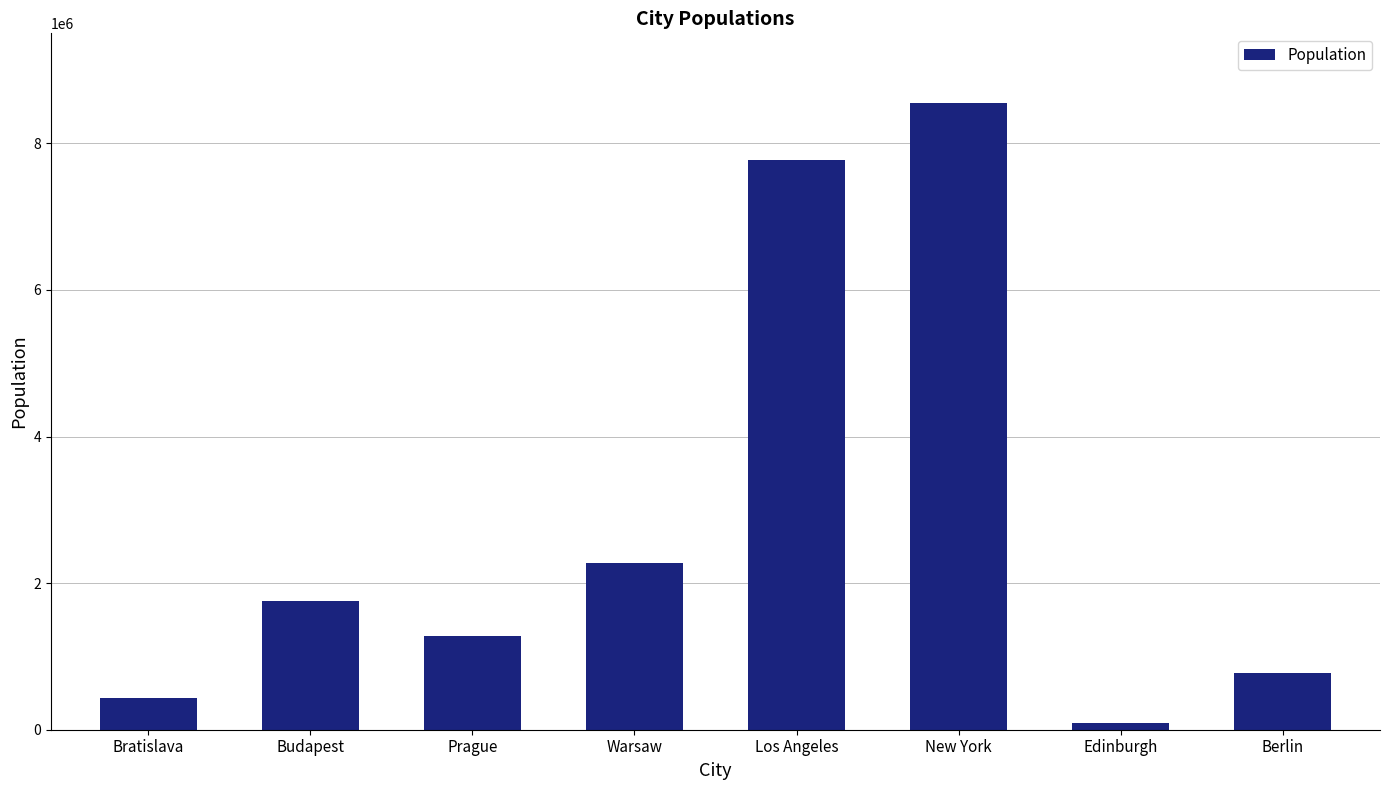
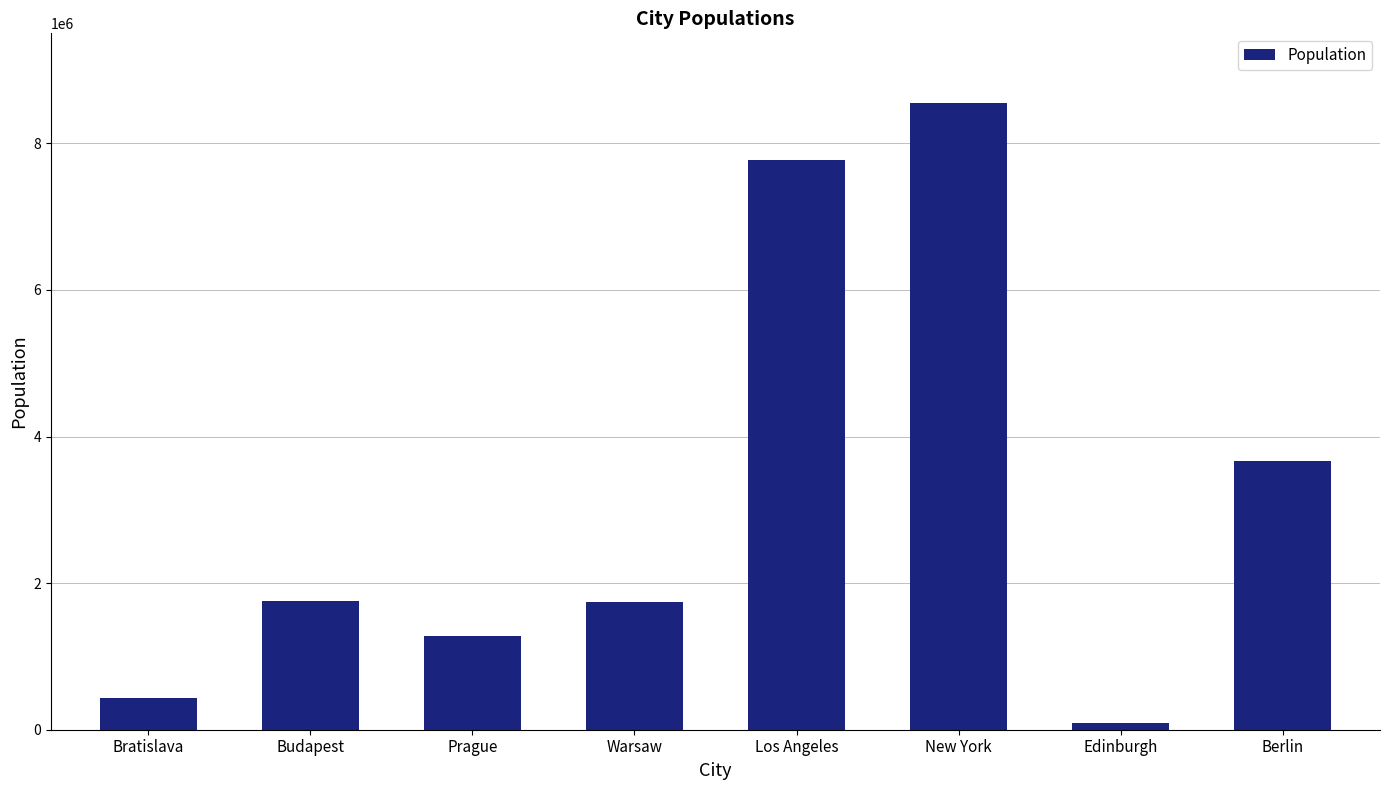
Warsaw: 2300000 -> 1700000
Berlin: 800000 -> 3700000
